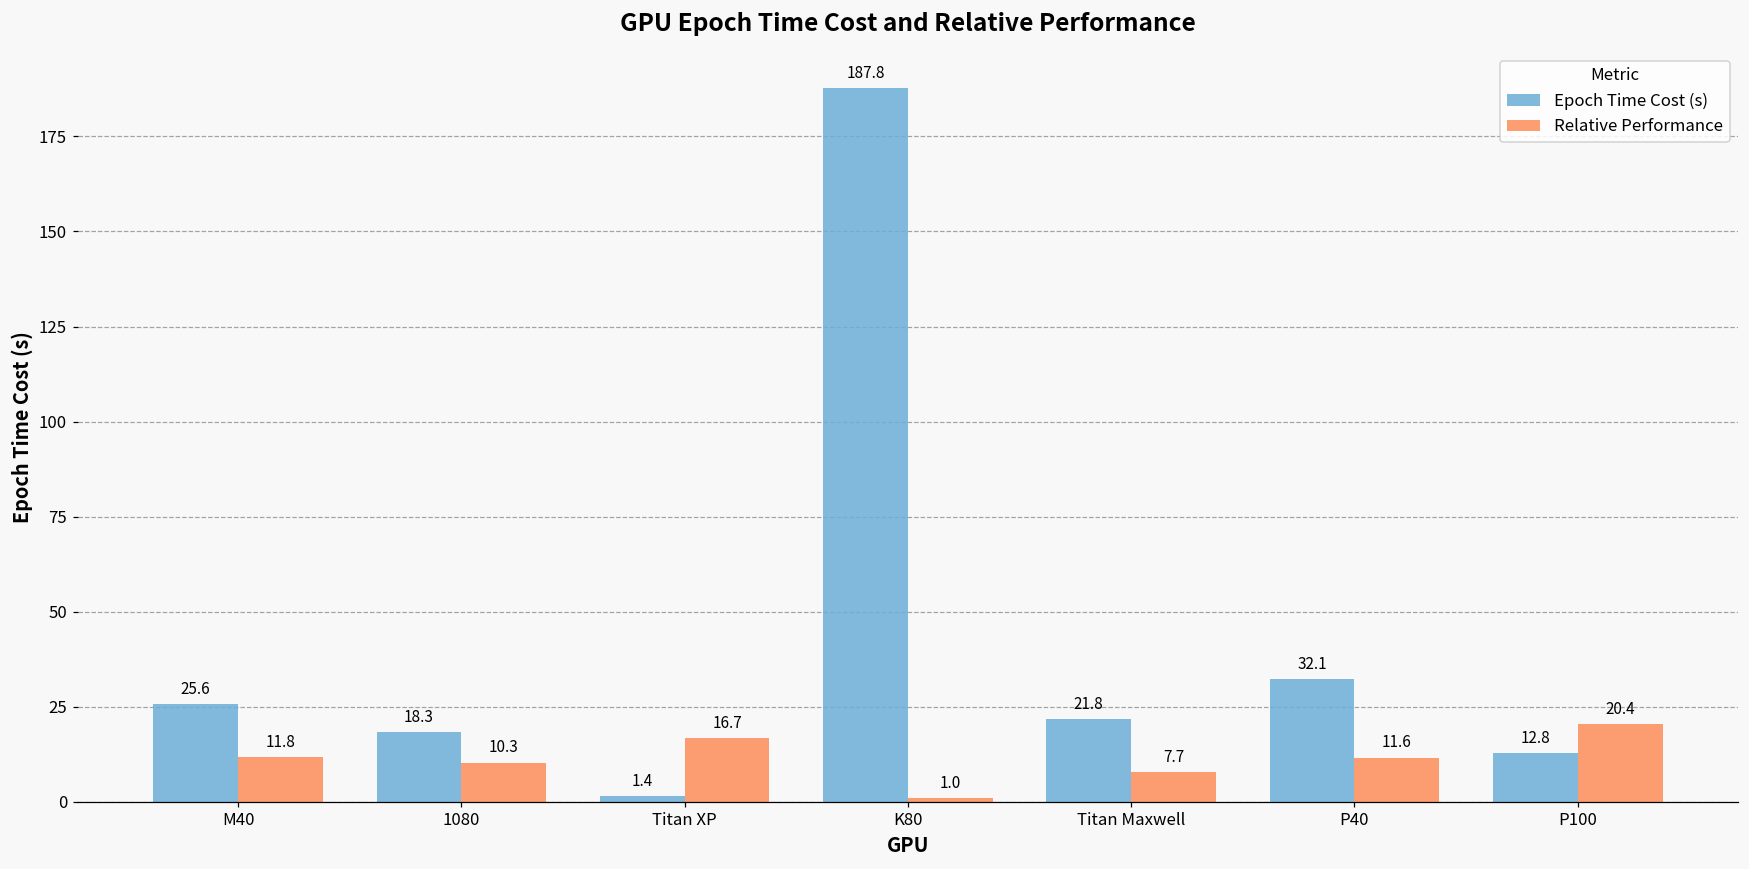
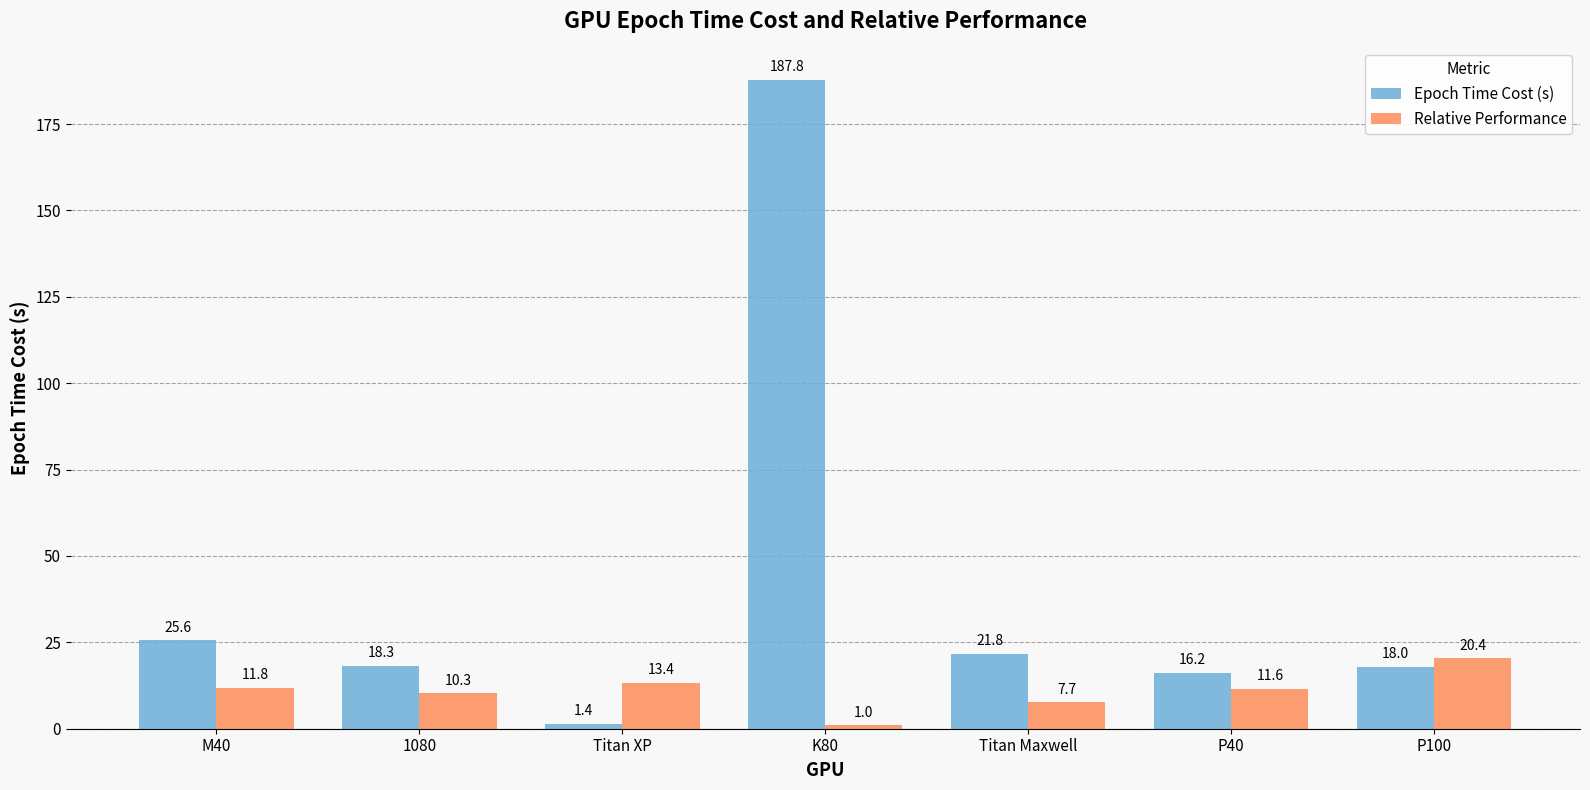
Relative Performance, Titan XP: 16.7 -> 13.4
Epoch Time Cost (s), P40: 32.1 -> 16.2
Epoch Time Cost (s), P100: 12.8 -> 18.0
